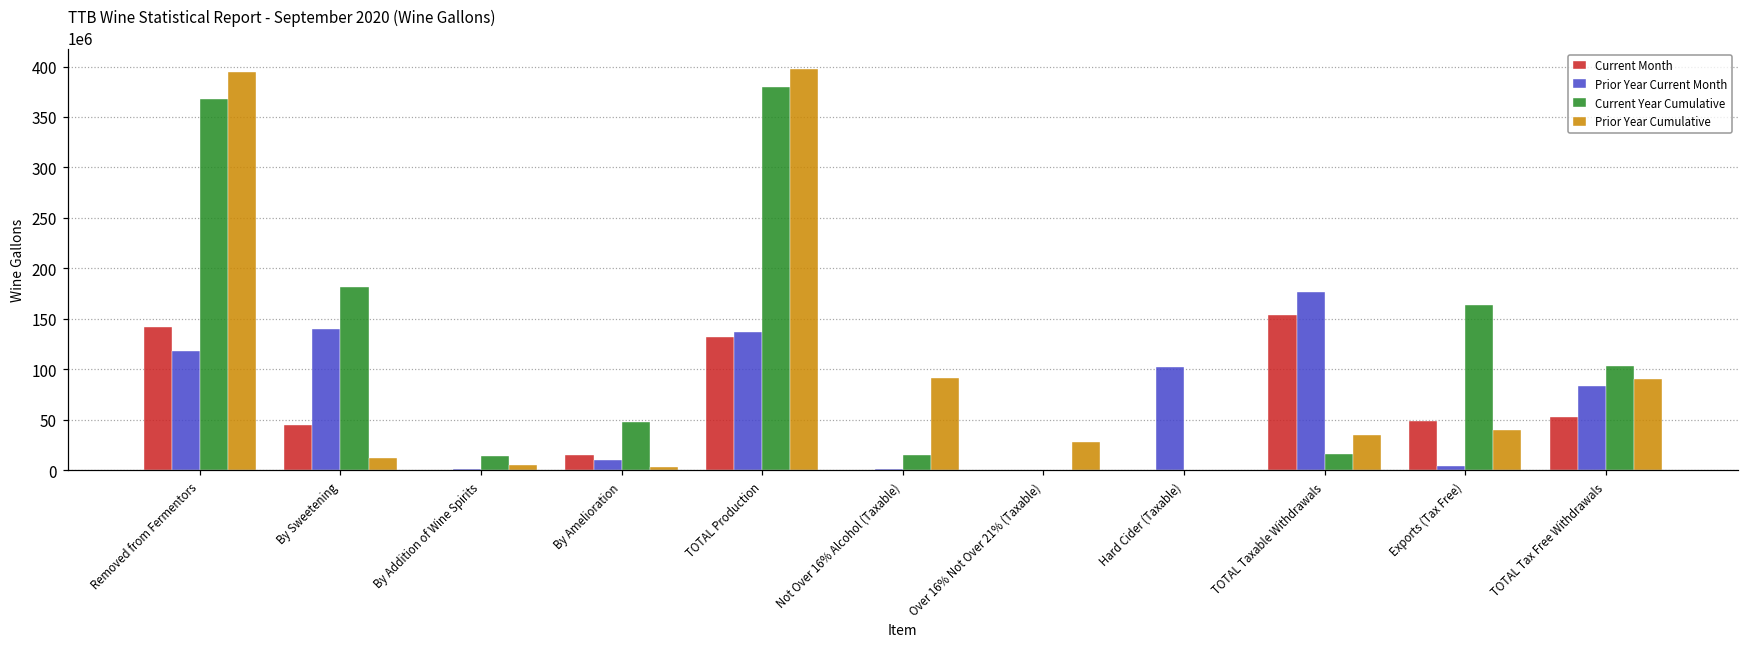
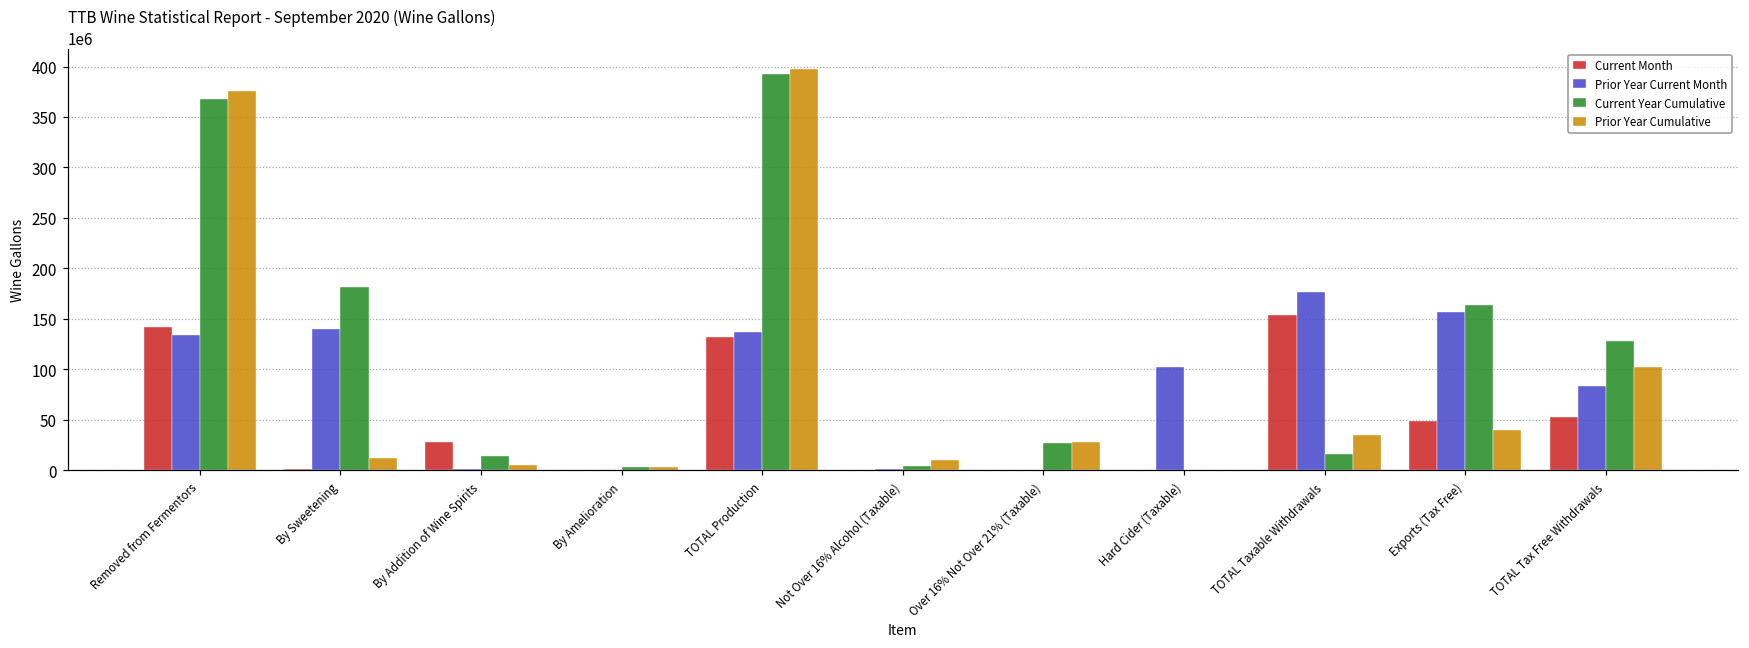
Prior Year Current Month, Removed from Fermentors: 120000000 -> 130000000
Prior Year Cumulative, Removed from Fermentors: 390000000 -> 380000000
Current Month, By Sweetening: 40000000 -> 0
Current Month, By Addition of Wine Spirits: 0 -> 30000000
Current Month, By Amelioration: 20000000 -> 0
Prior Year Current Month, By Amelioration: 10000000 -> 0
Current Year Cumulative, By Amelioration: 50000000 -> 0
Current Year Cumulative, TOTAL Production: 380000000 -> 390000000
Current Year Cumulative, Not Over 16% Alcohol (Taxable): 10000000 -> 0
Prior Year Cumulative, Not Over 16% Alcohol (Taxable): 90000000 -> 10000000
Current Year Cumulative, Over 16% Not Over 21% (Taxable): 0 -> 30000000
Prior Year Current Month, Exports (Tax Free): 0 -> 160000000
Current Year Cumulative, TOTAL Tax Free Withdrawals: 100000000 -> 130000000
Prior Year Cumulative, TOTAL Tax Free Withdrawals: 90000000 -> 100000000
